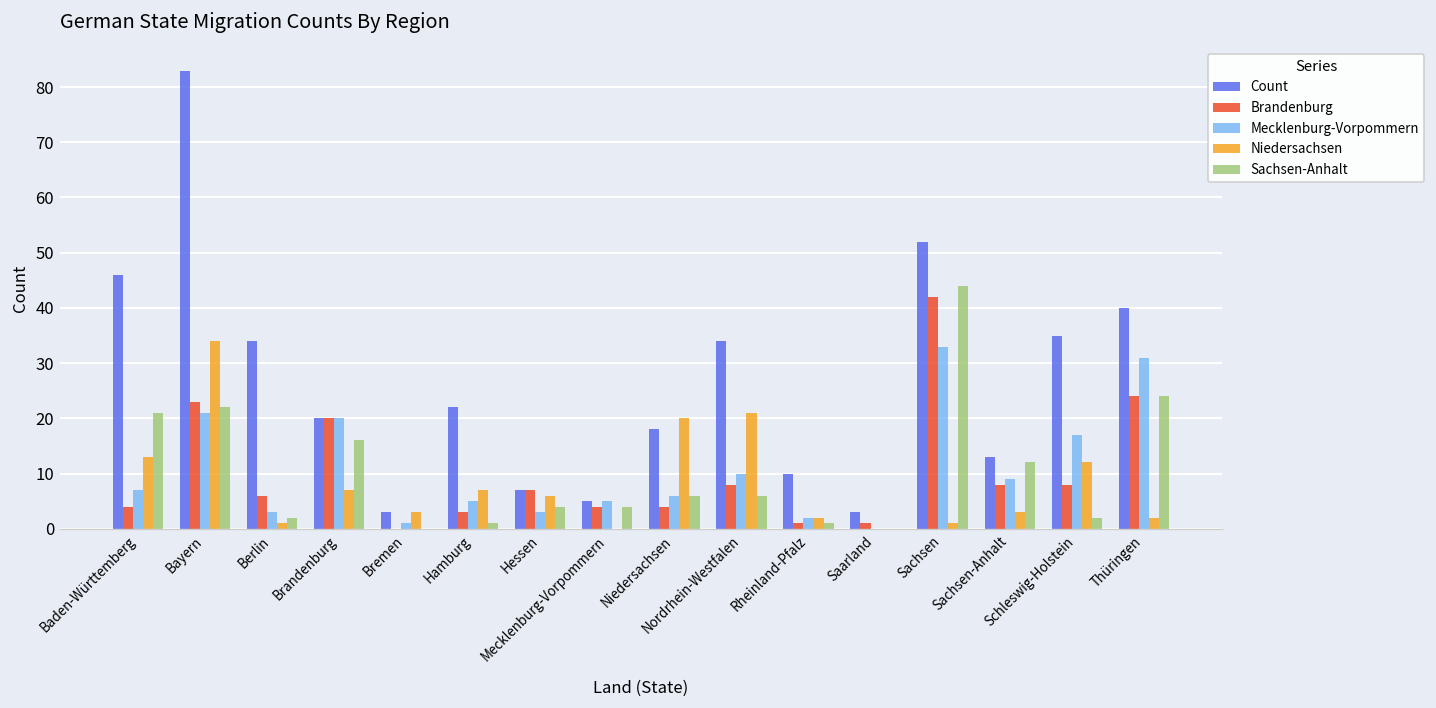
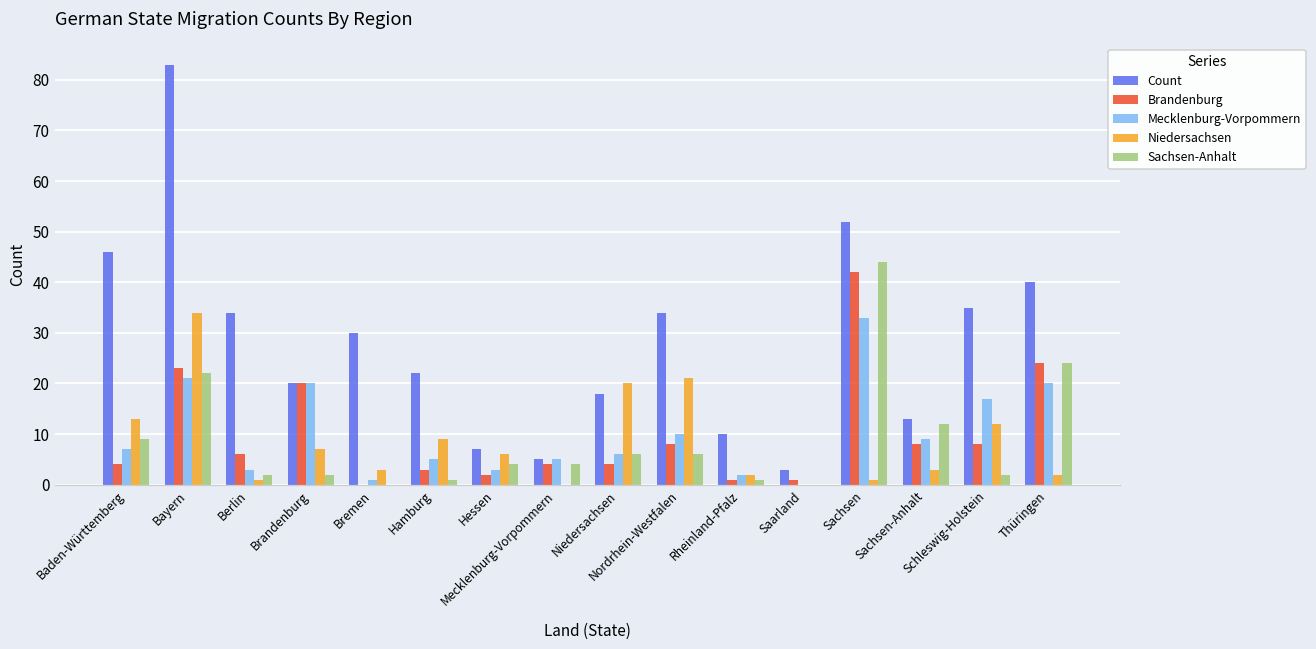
Sachsen-Anhalt, Baden-Württemberg: 21 -> 9
Sachsen-Anhalt, Brandenburg: 16 -> 2
Count, Bremen: 3 -> 30
Niedersachsen, Hamburg: 7 -> 9
Brandenburg, Hessen: 7 -> 2
Mecklenburg-Vorpommern, Thüringen: 31 -> 20
